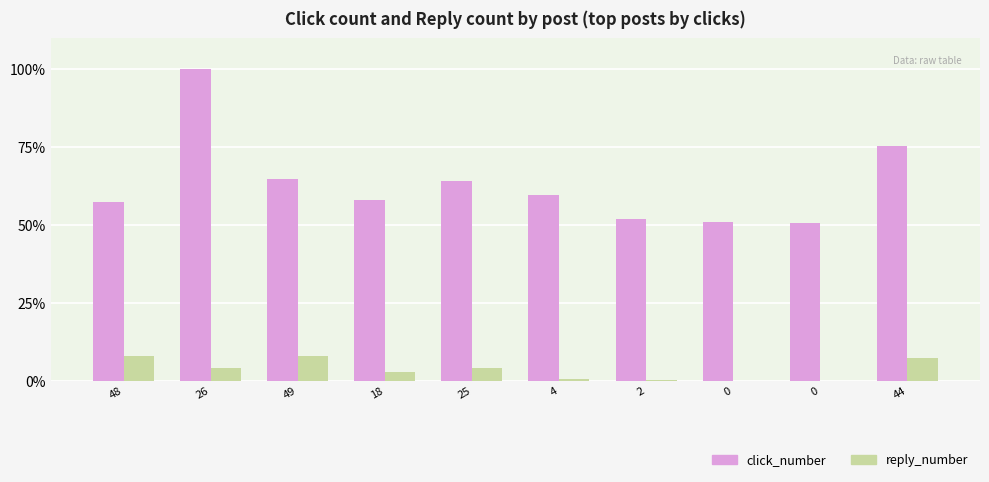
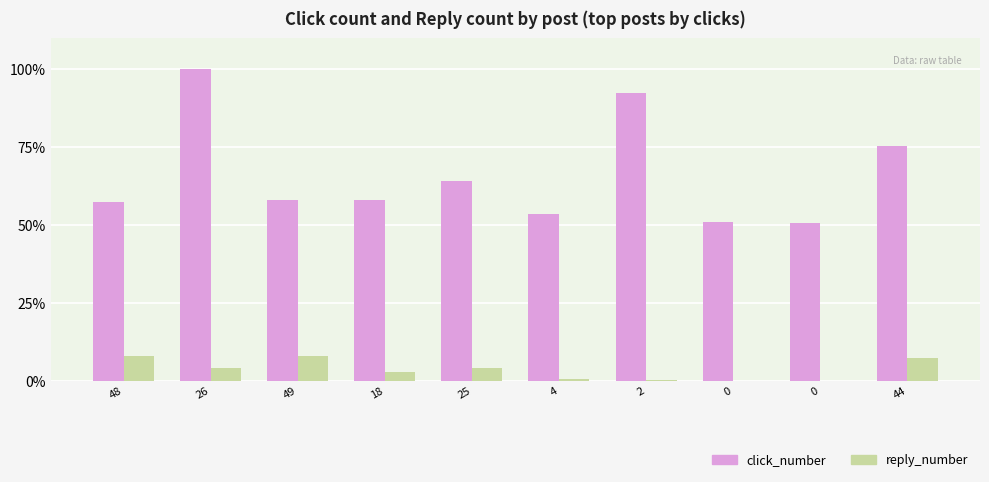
click_number, 49: 65% -> 58%
click_number, 4: 60% -> 54%
click_number, 2: 52% -> 92%
